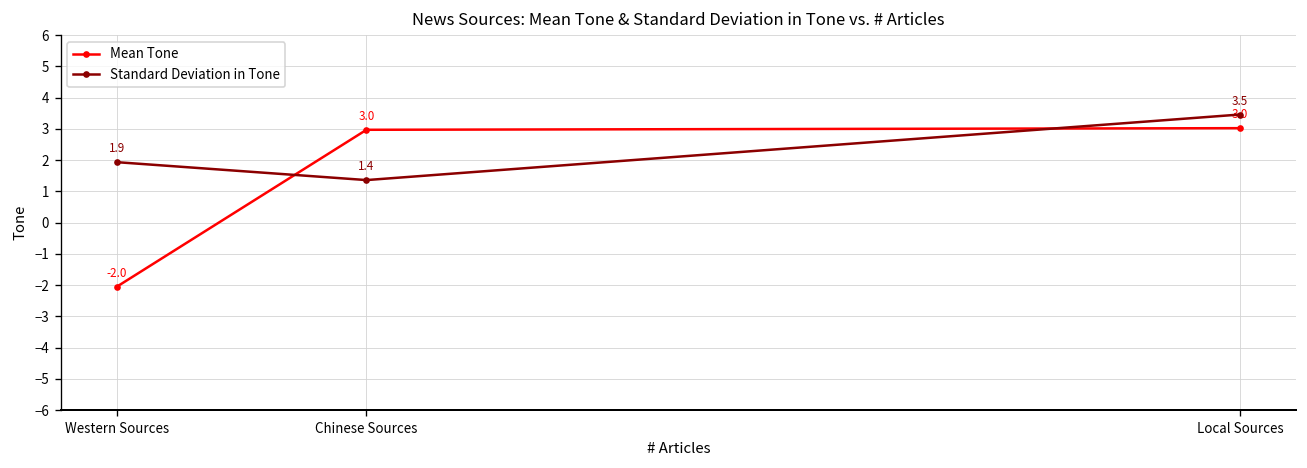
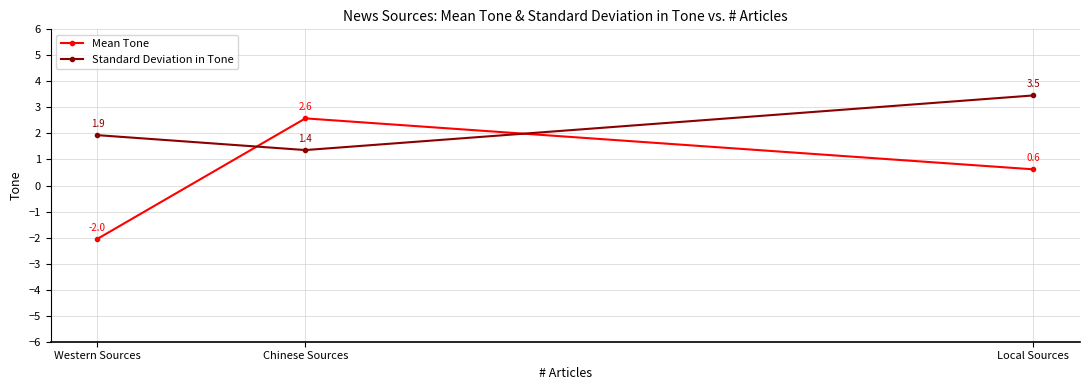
Mean Tone, Chinese Sources: 3.0 -> 2.6
Mean Tone, Local Sources: 3.0 -> 0.6
